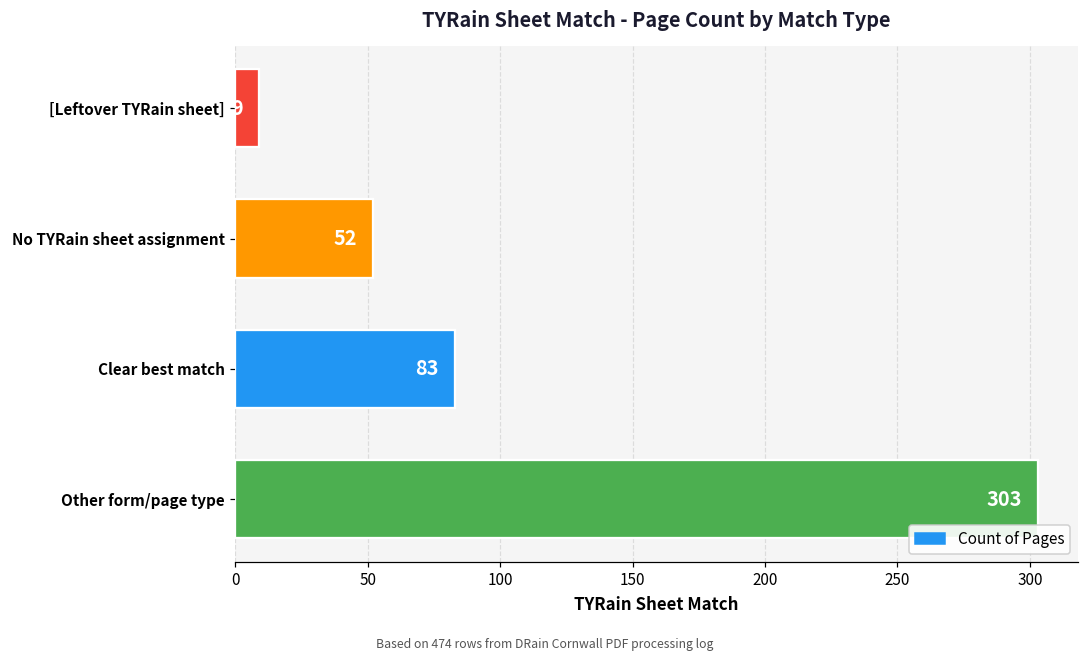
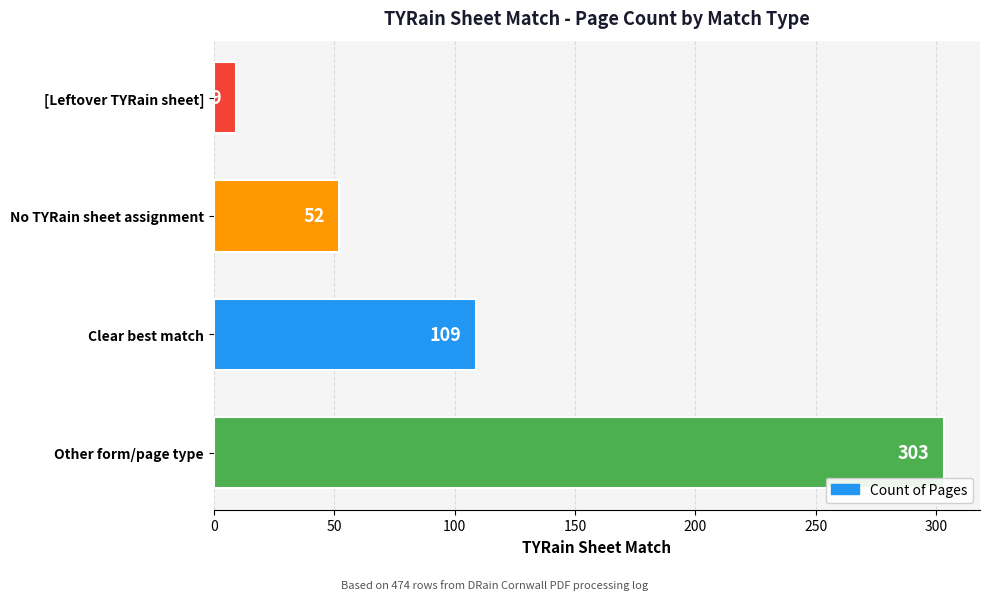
Clear best match: 83 -> 109
